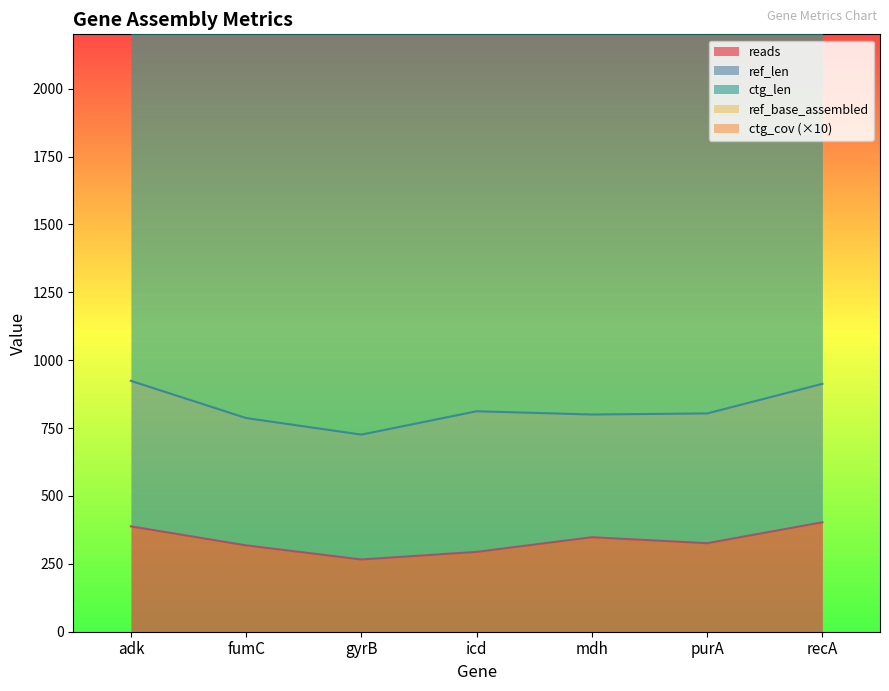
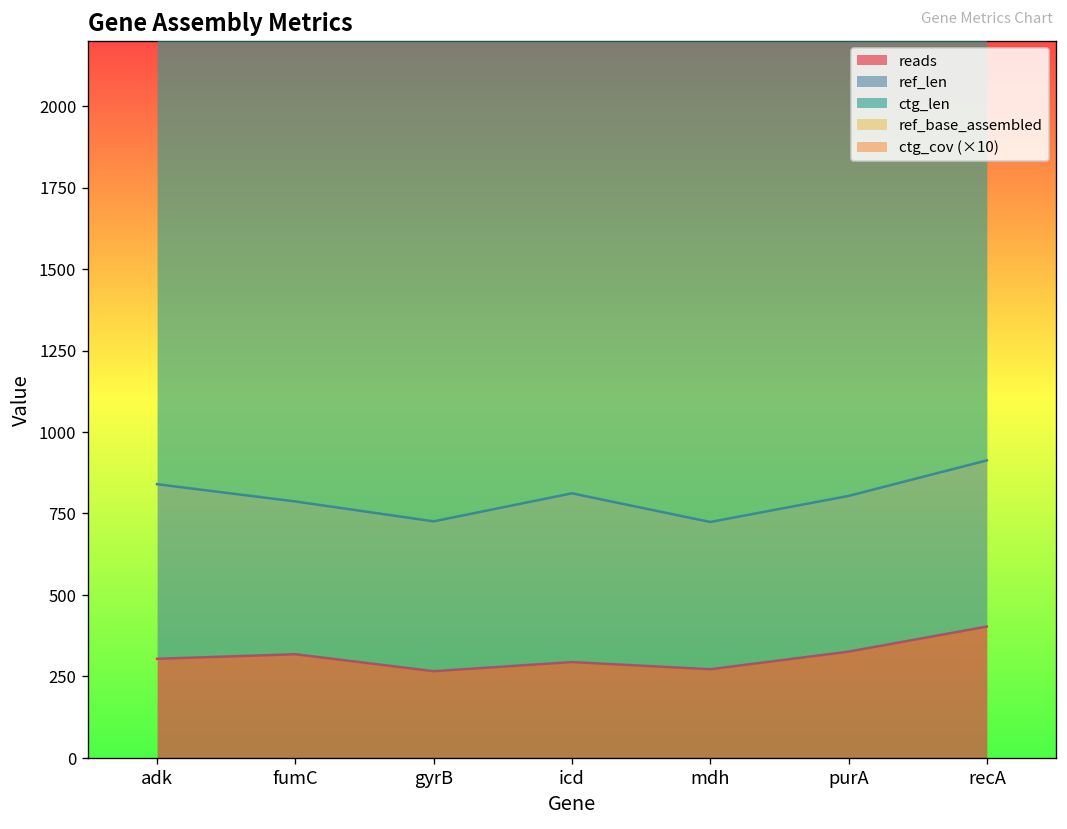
reads, adk: 390 -> 300
reads, mdh: 350 -> 270
